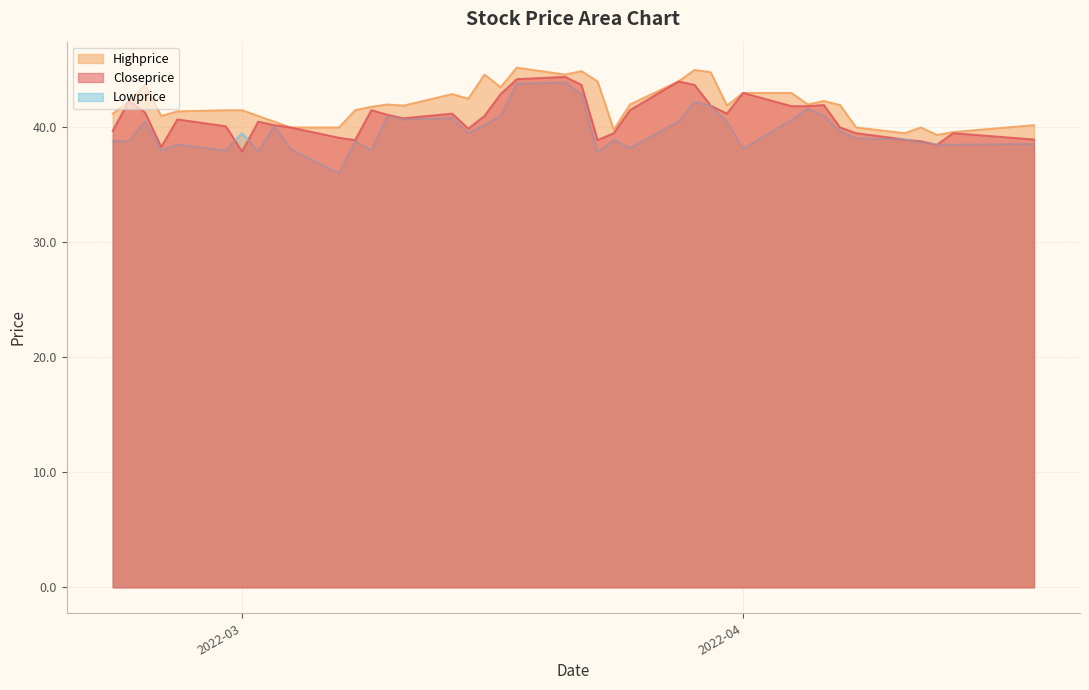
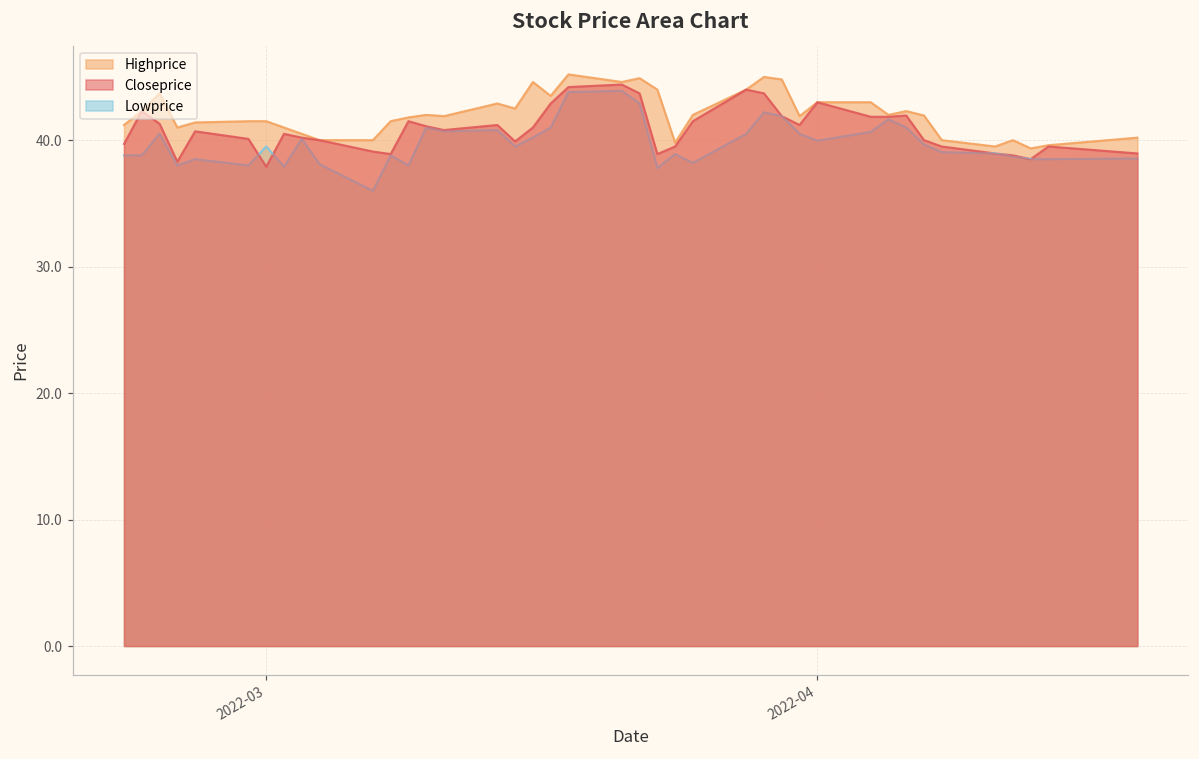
Lowprice, 2022-04: 38.2 -> 40.0
